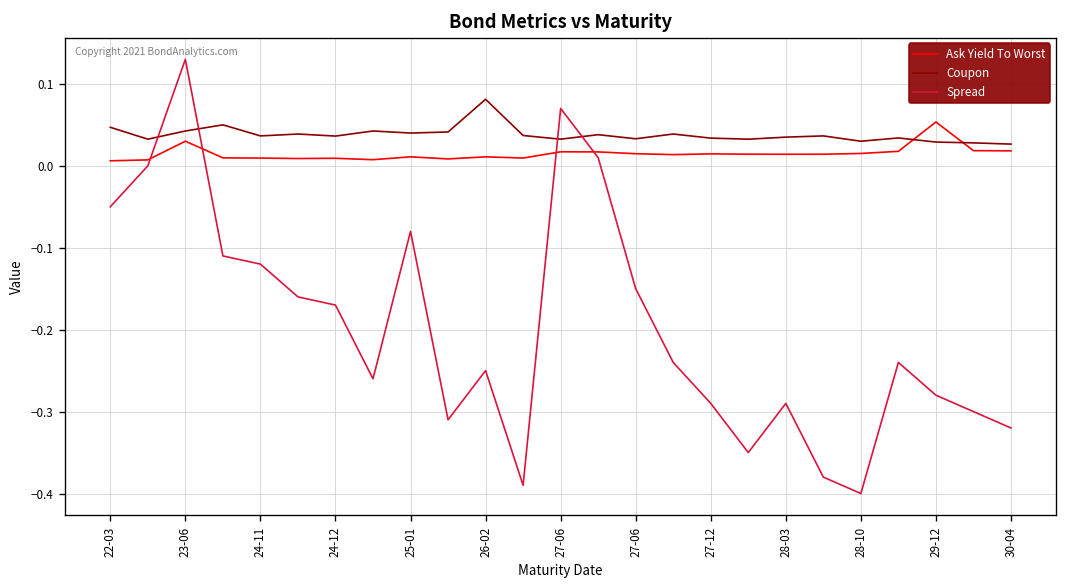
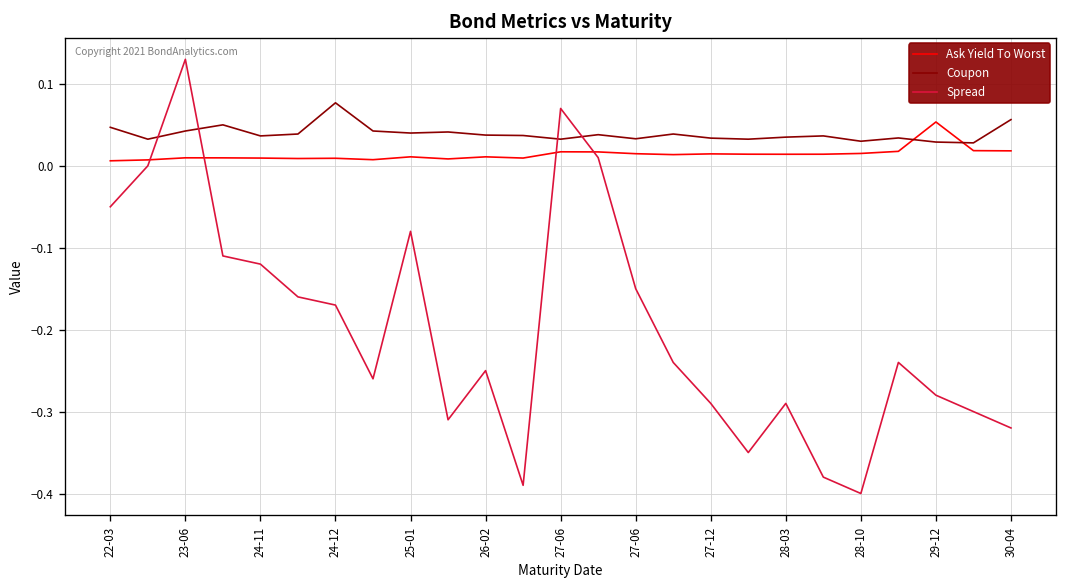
Ask Yield To Worst, 23-06: 0.03 -> 0.01
Coupon, 24-12: 0.04 -> 0.08
Coupon, 26-02: 0.08 -> 0.04
Coupon, 30-04: 0.03 -> 0.06
